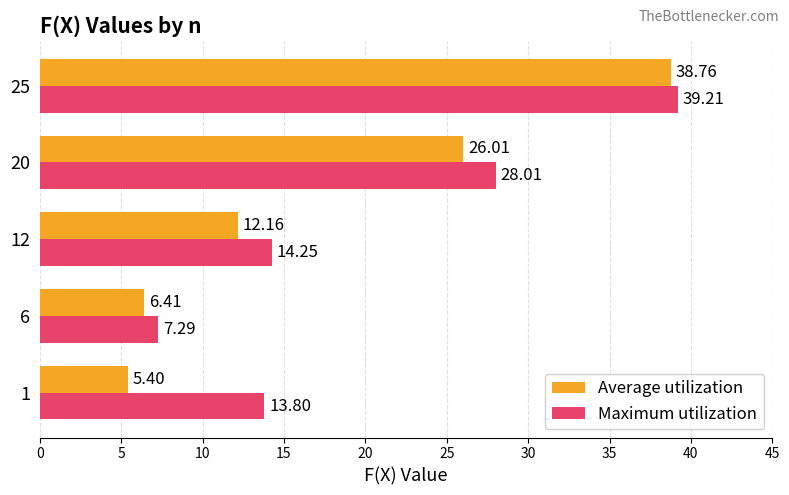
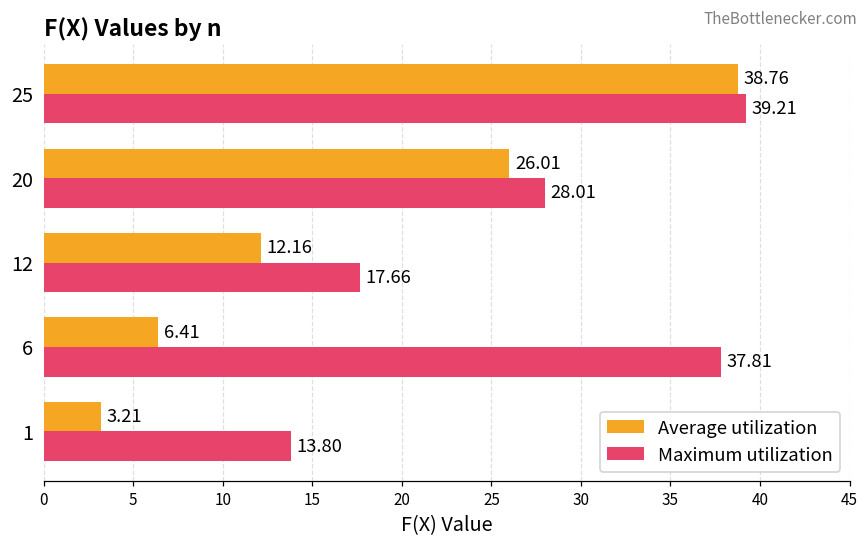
Maximum utilization, 12: 14.25 -> 17.66
Maximum utilization, 6: 7.29 -> 37.81
Average utilization, 1: 5.40 -> 3.21
